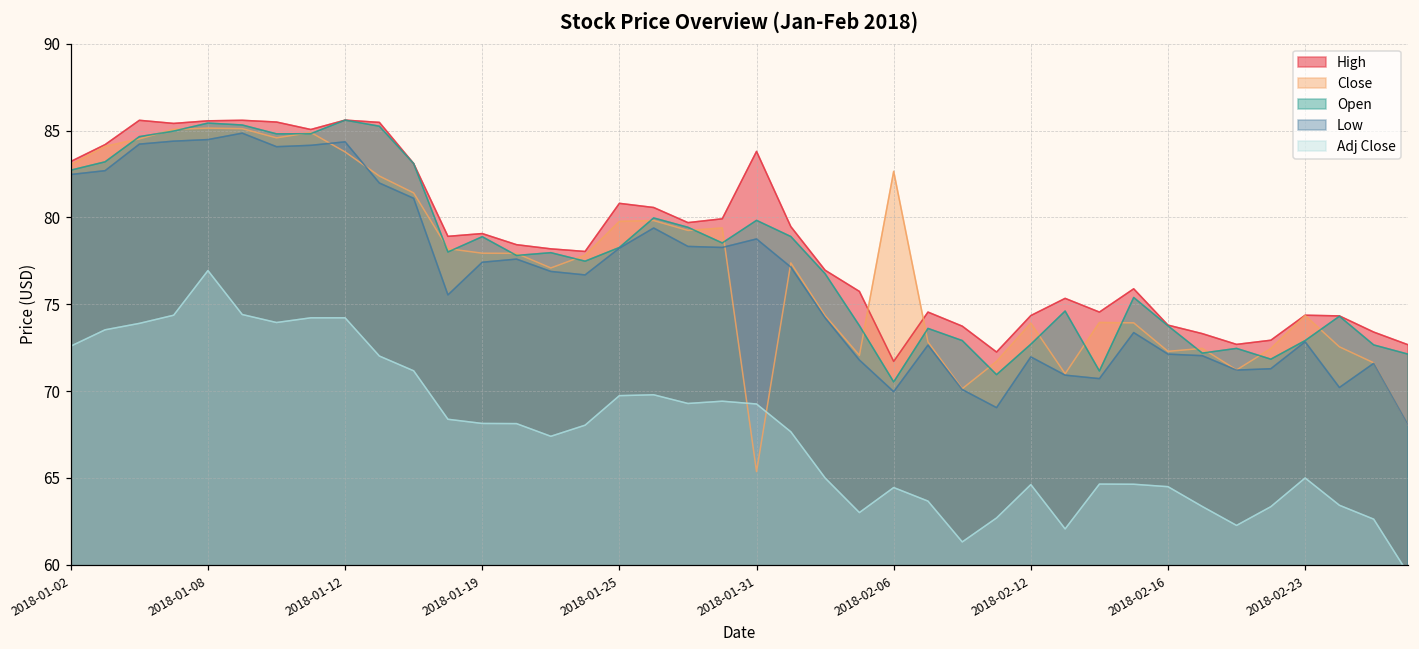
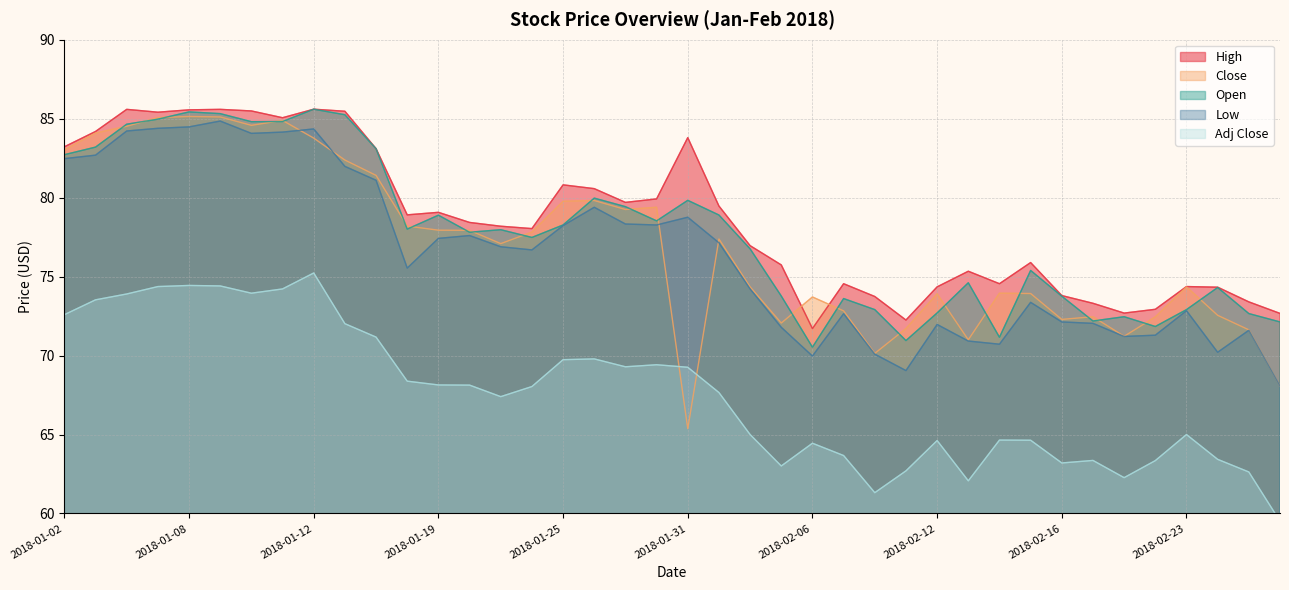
Adj Close, 2018-01-08: 76.9 -> 74.4
Adj Close, 2018-01-12: 74.2 -> 75.2
Close, 2018-02-06: 82.7 -> 73.7
Adj Close, 2018-02-16: 64.5 -> 63.2
